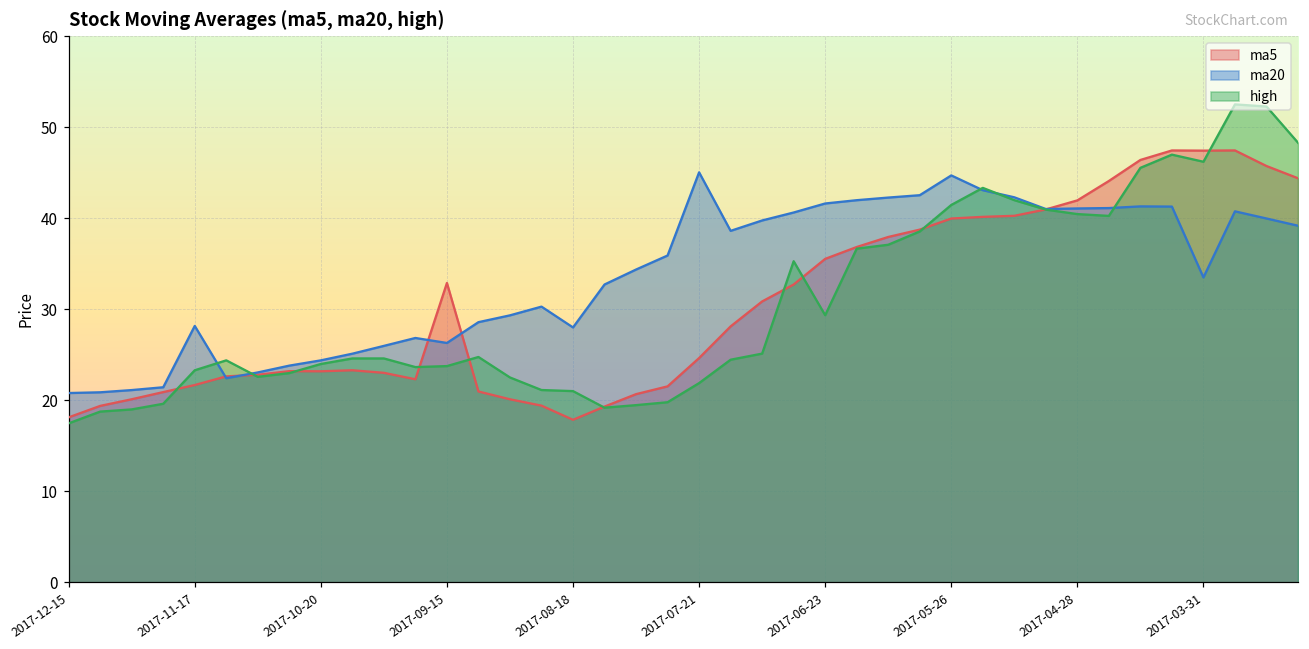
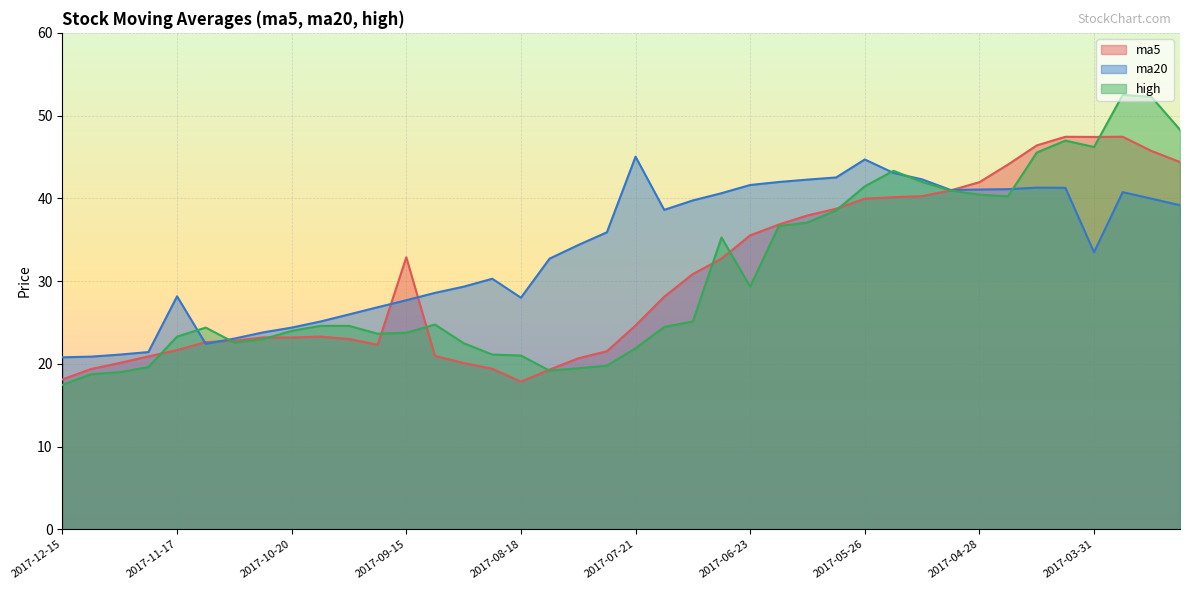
ma20, 2017-09-15: 26 -> 28
